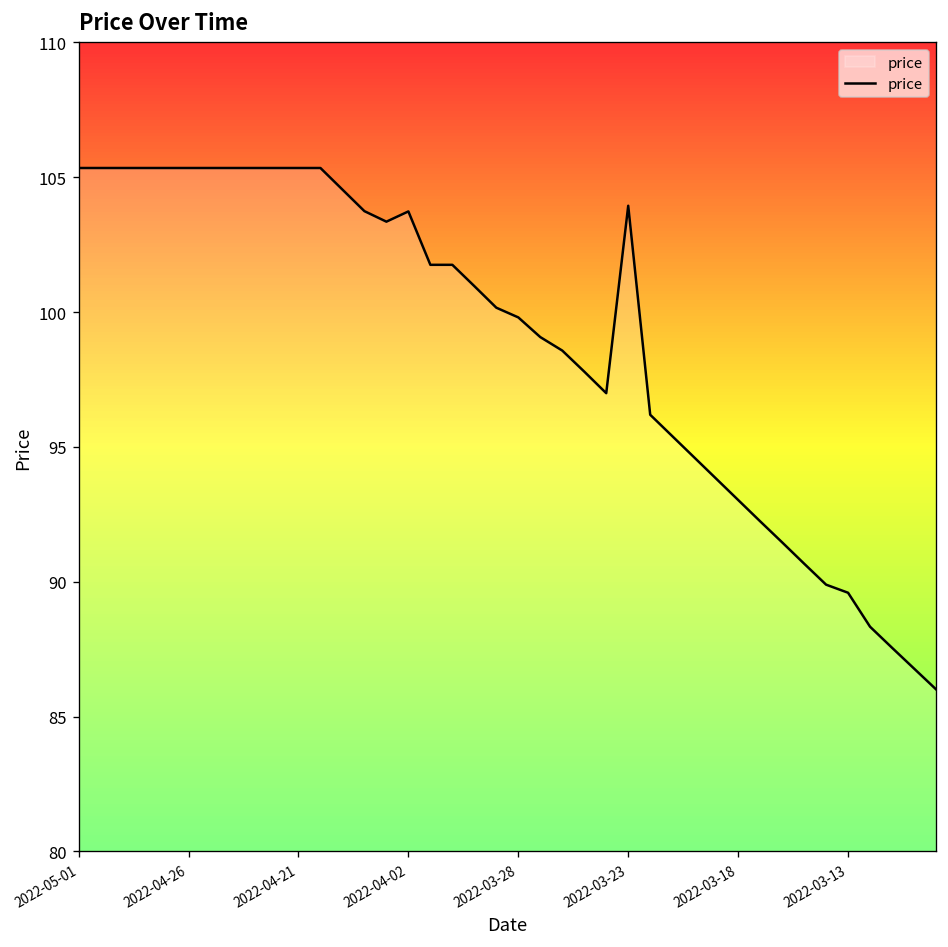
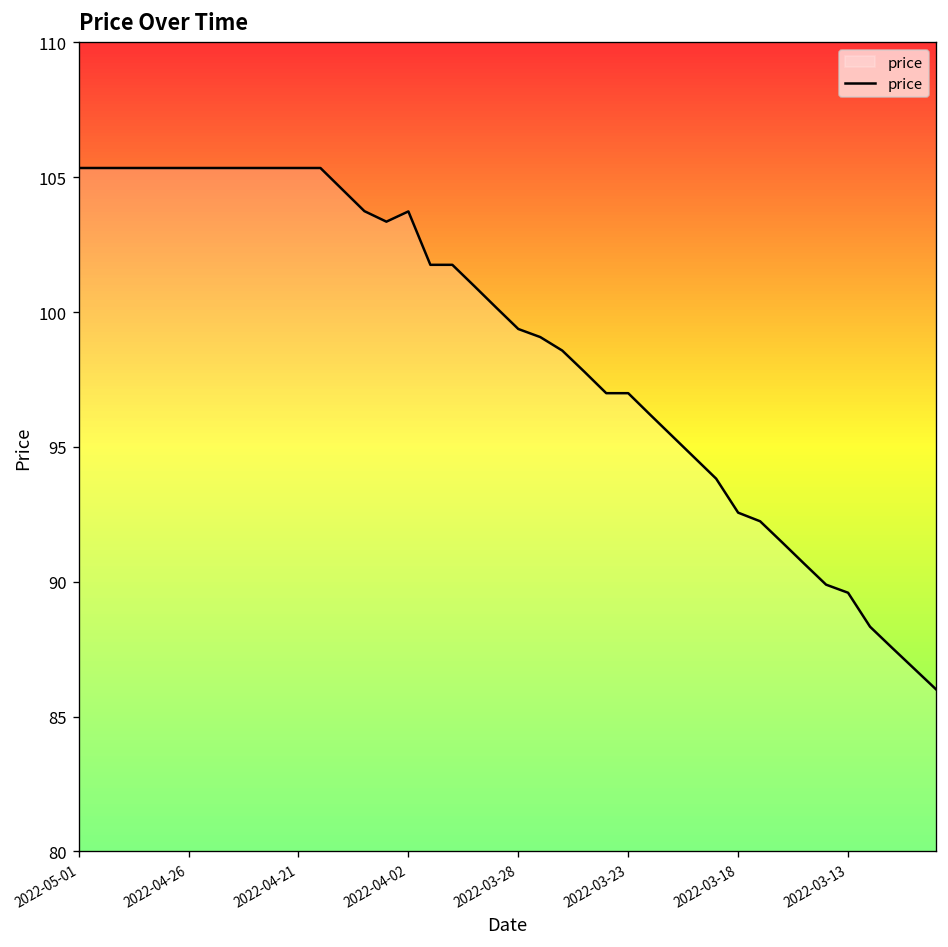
2022-03-28: 99.8 -> 99.4
2022-03-23: 103.9 -> 97.0
2022-03-18: 93.0 -> 92.6
